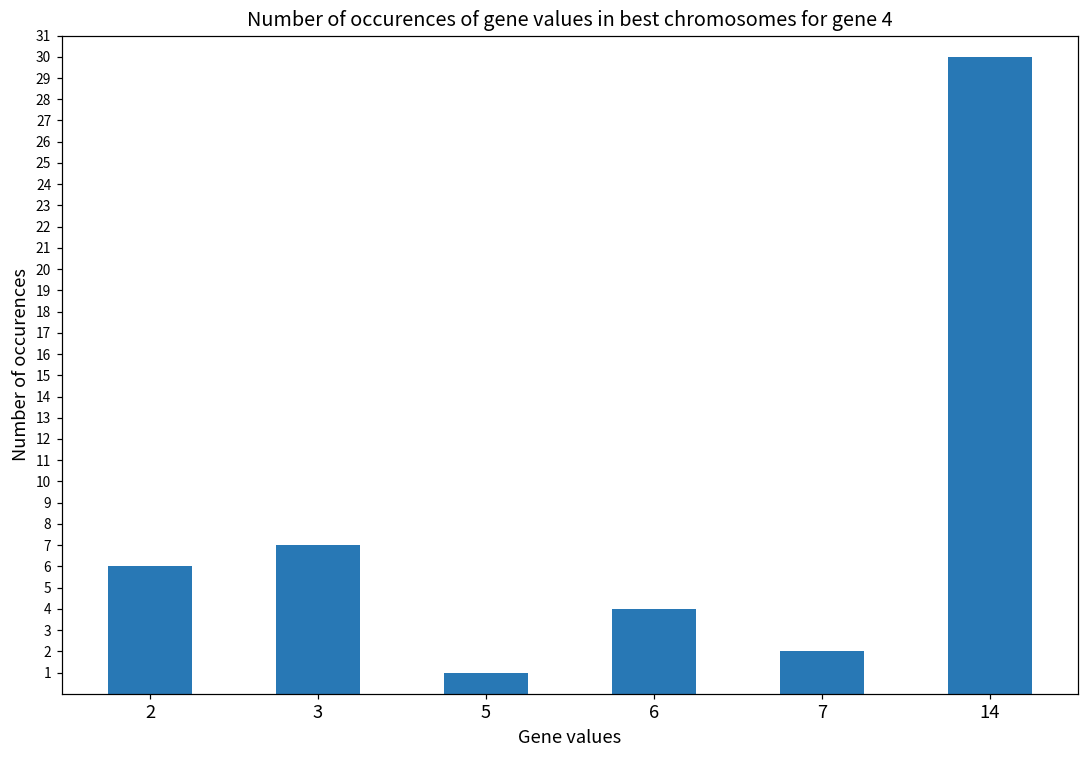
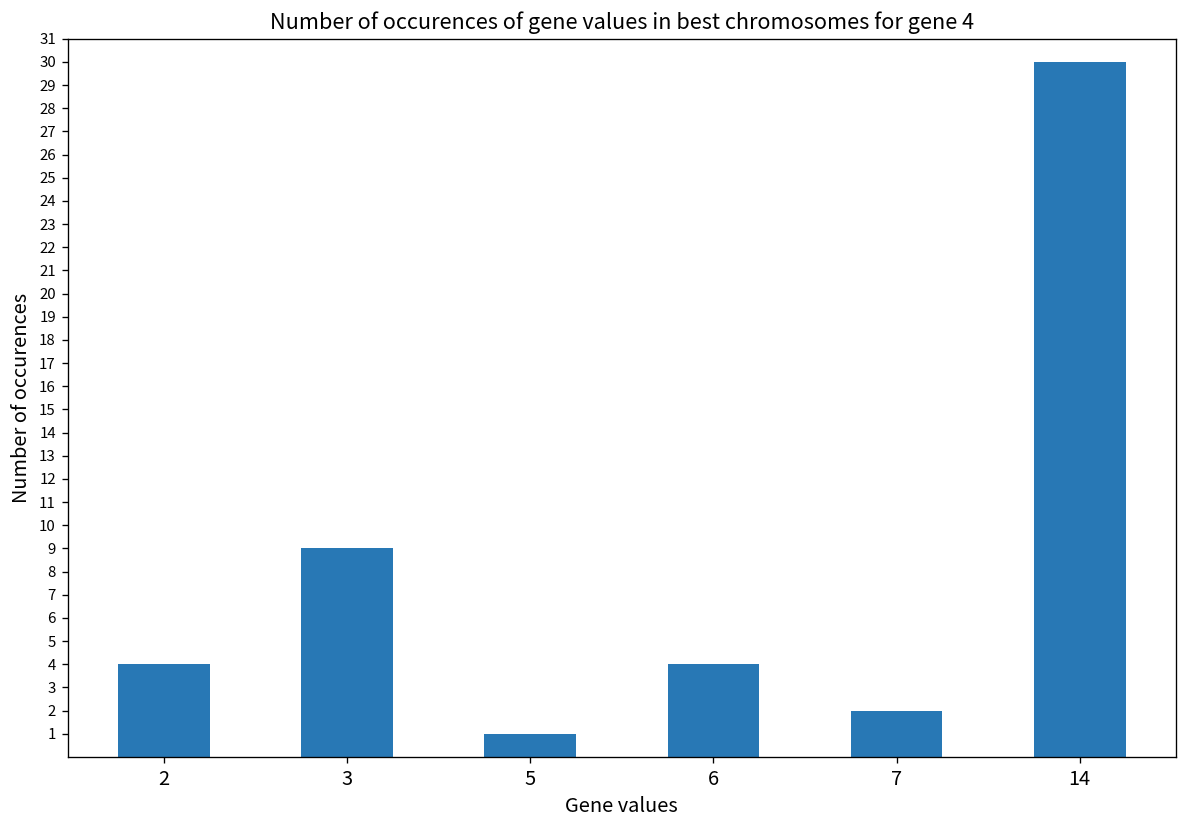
2: 6 -> 4
3: 7 -> 9
